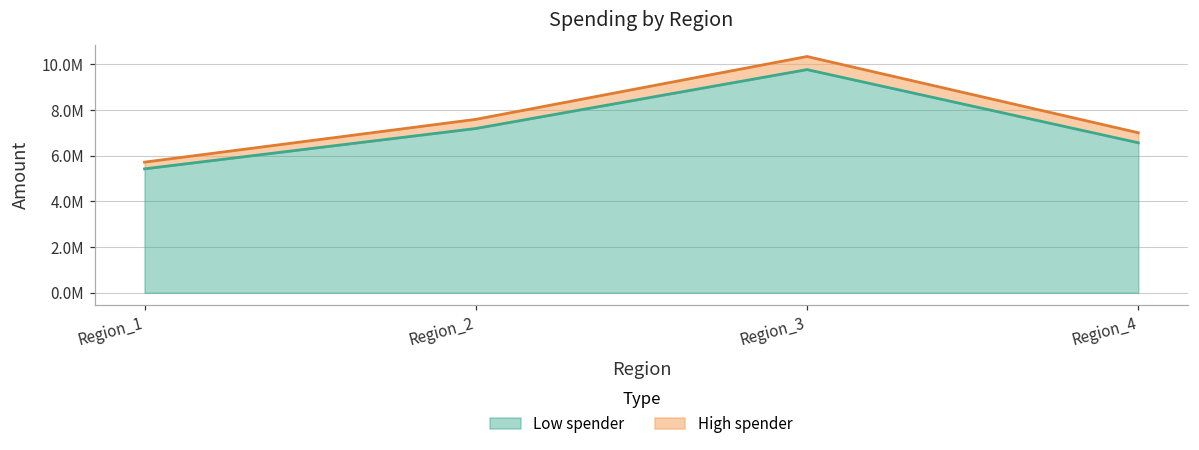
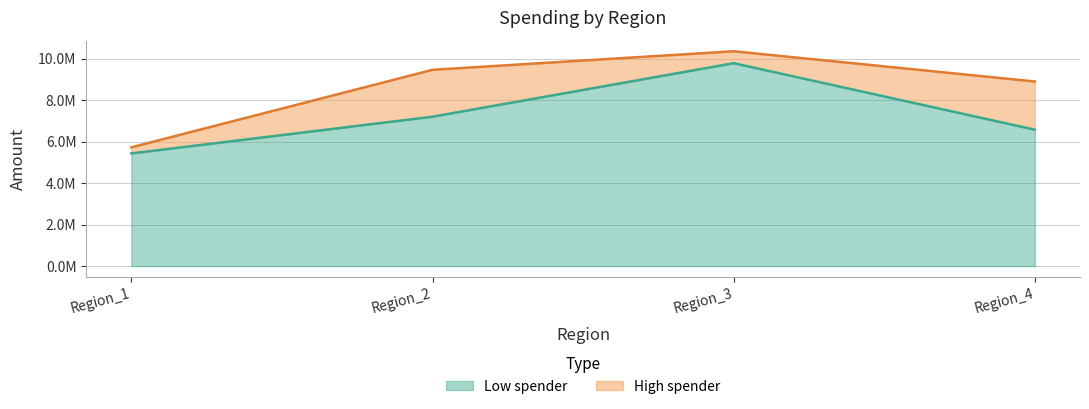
High spender, Region_2: 400000 -> 2300000
High spender, Region_4: 400000 -> 2300000
